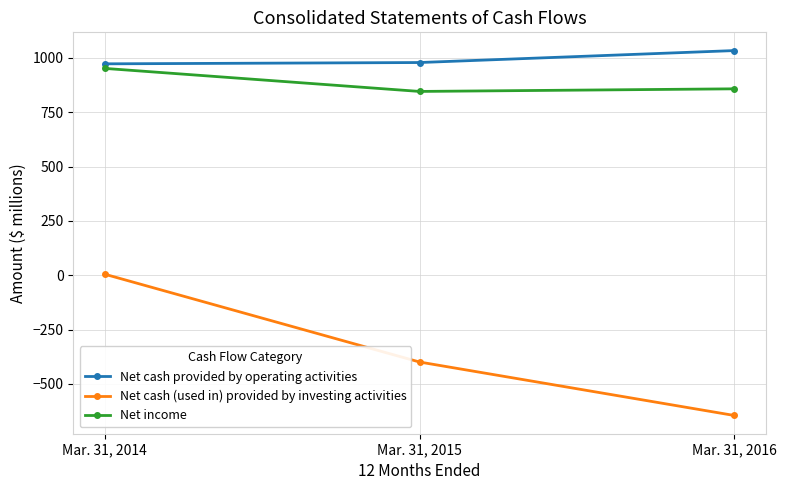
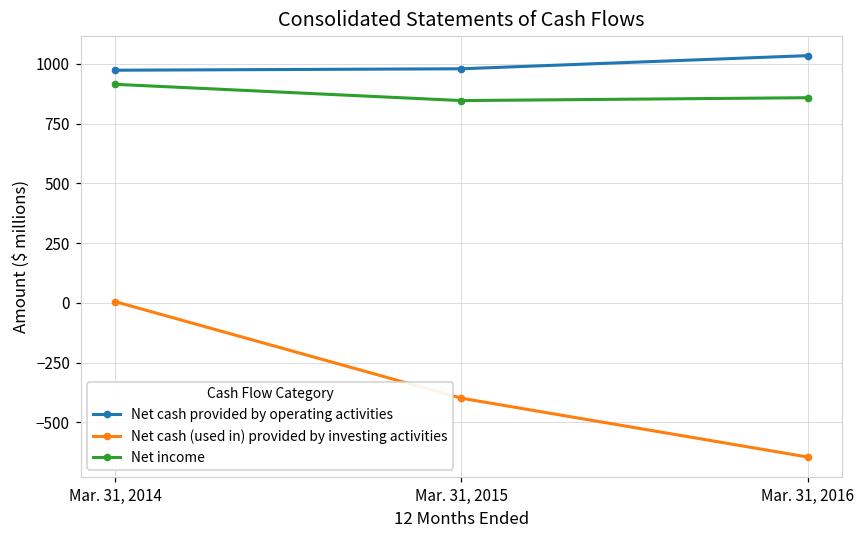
Net income, Mar. 31, 2014: 950 -> 910
